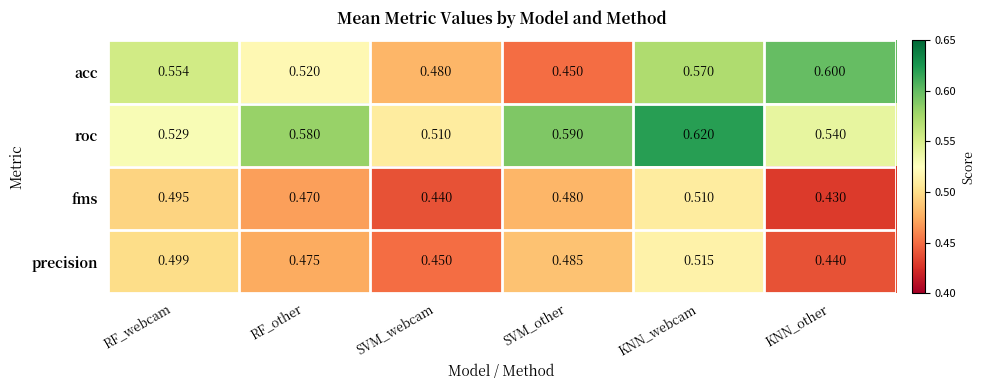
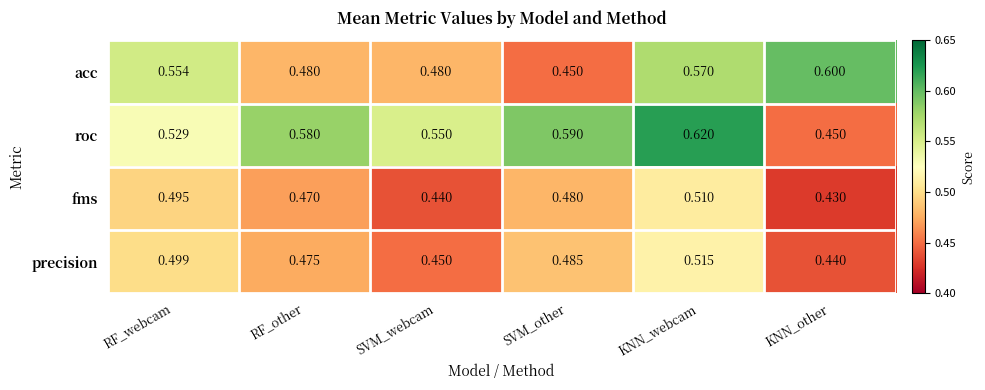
acc, RF_other: 0.520 -> 0.480
roc, SVM_webcam: 0.510 -> 0.550
roc, KNN_other: 0.540 -> 0.450
